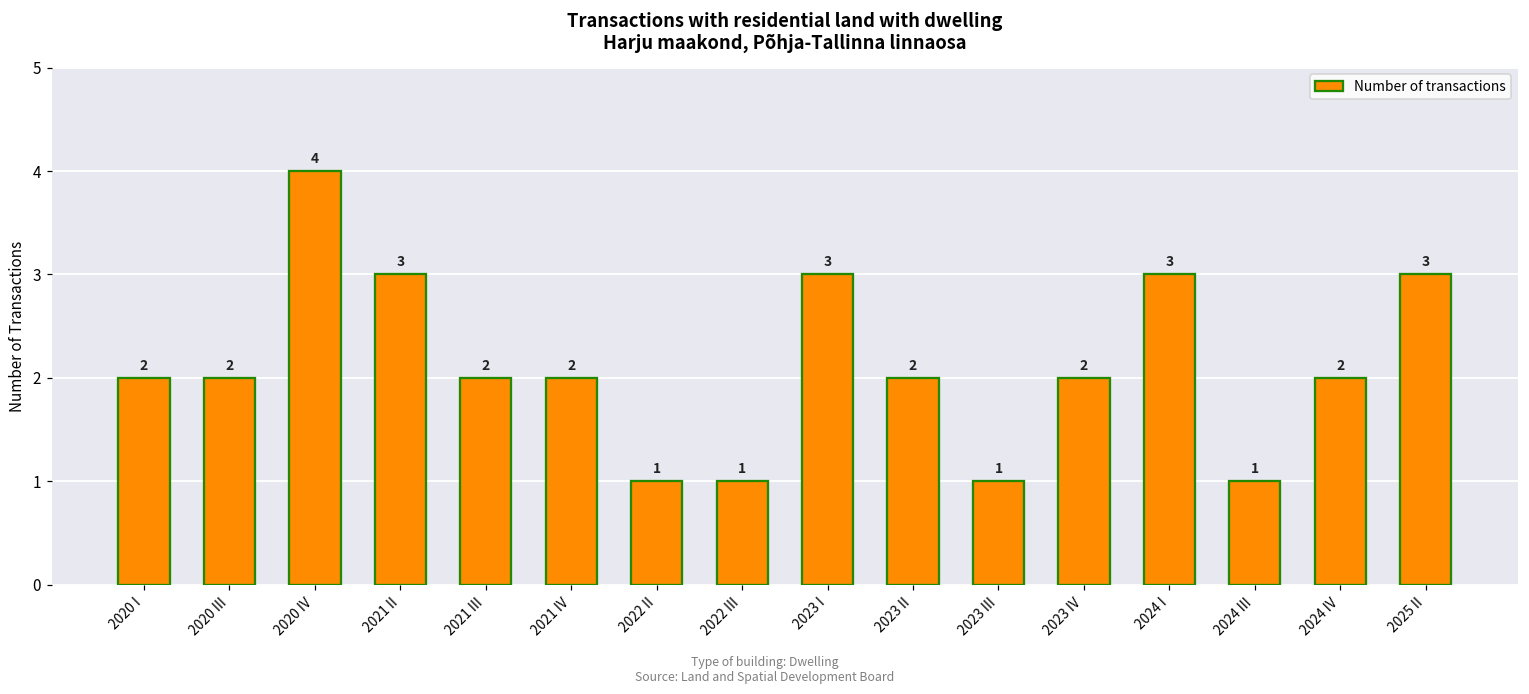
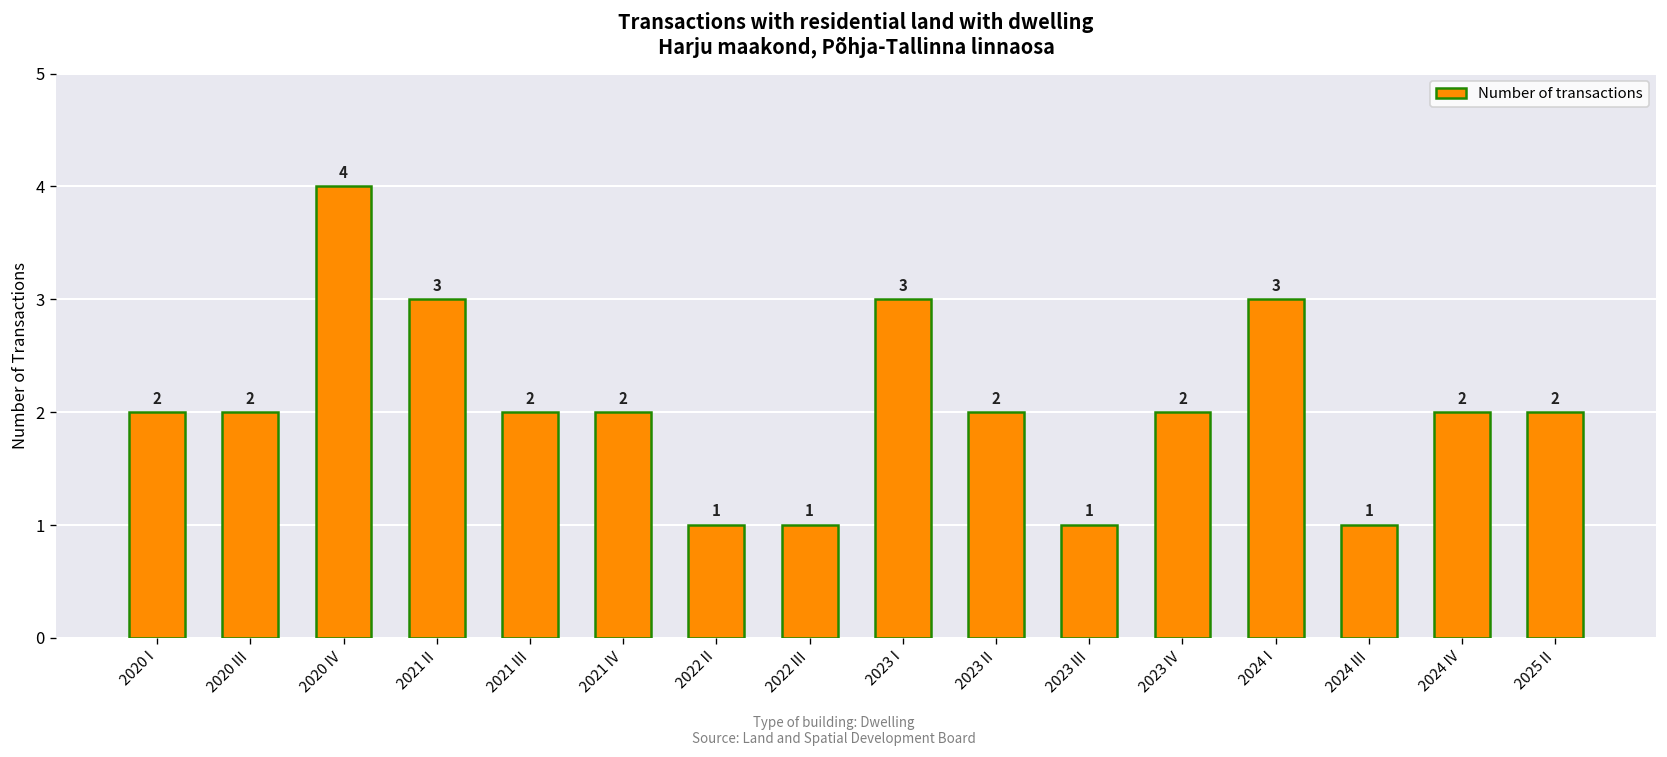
2025 II: 3 -> 2
